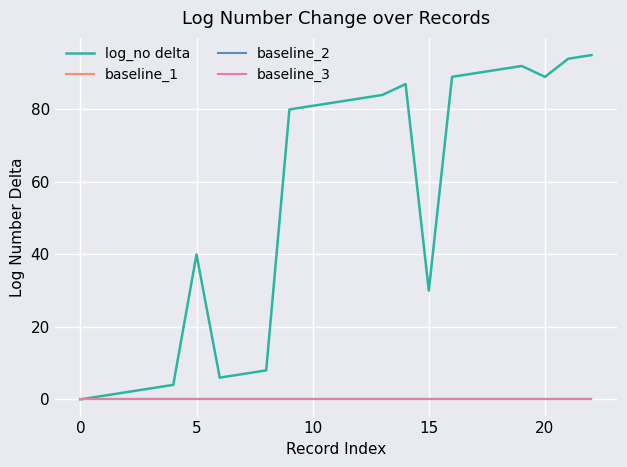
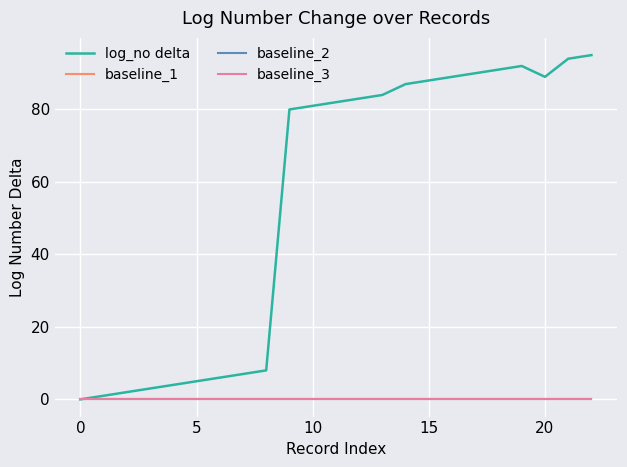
log_no delta, 5: 40 -> 5
log_no delta, 15: 30 -> 88
